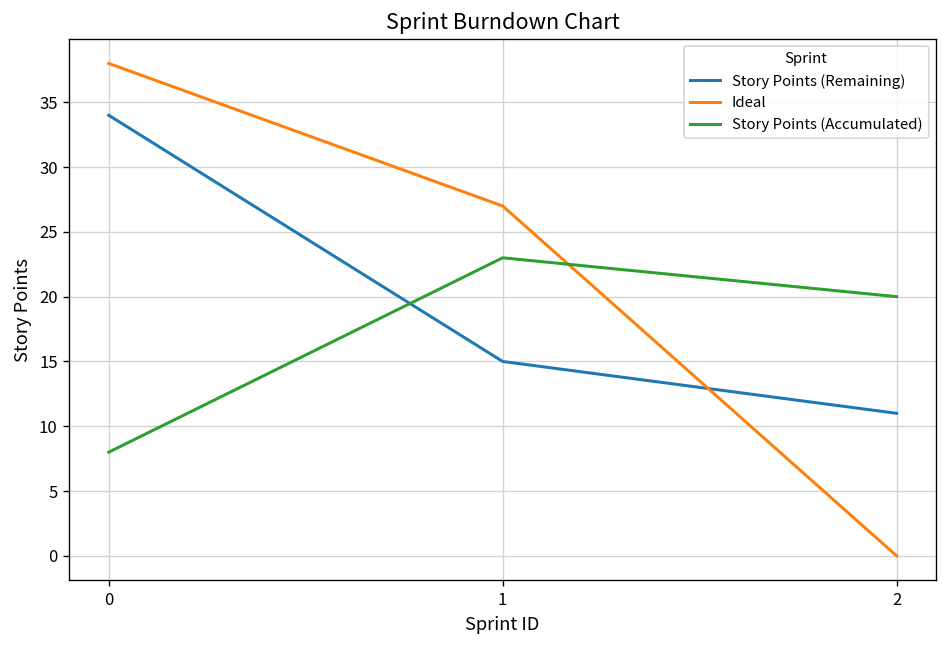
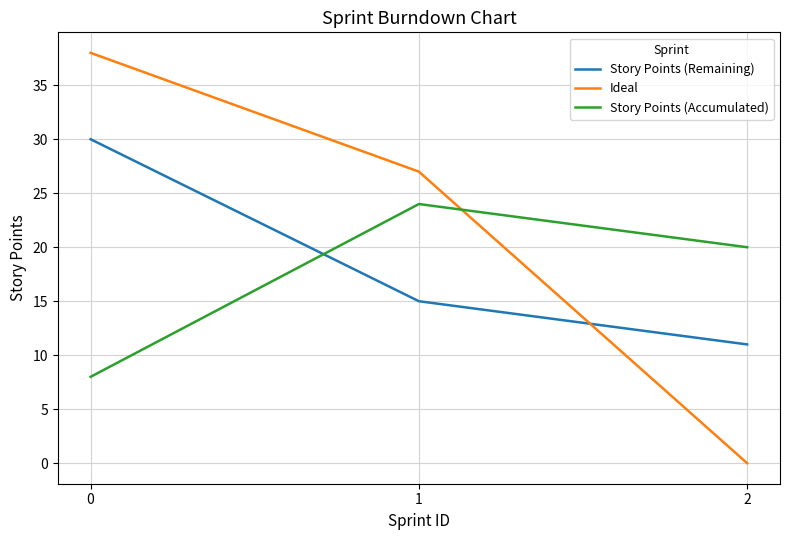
Story Points (Remaining), 0: 34 -> 30
Story Points (Accumulated), 1: 23 -> 24
